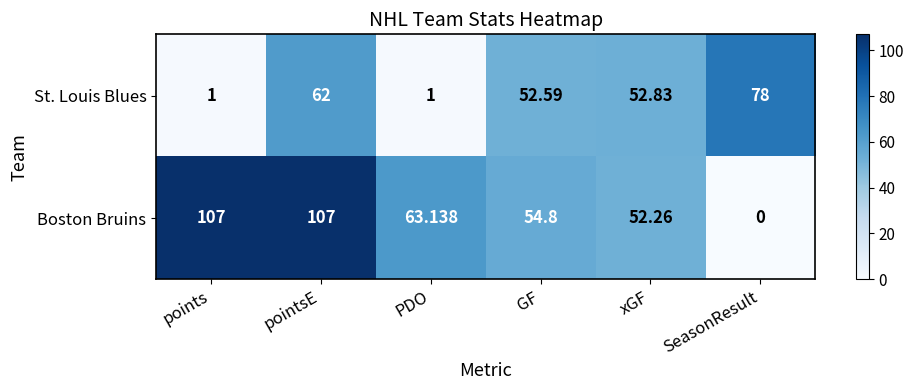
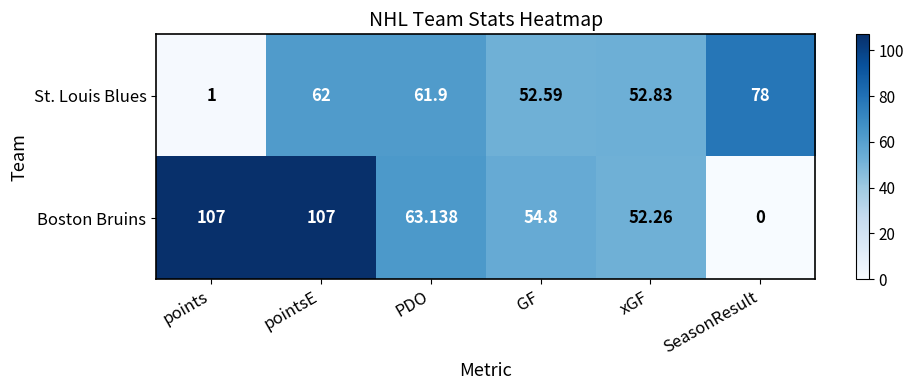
St. Louis Blues, PDO: 1 -> 61.9
